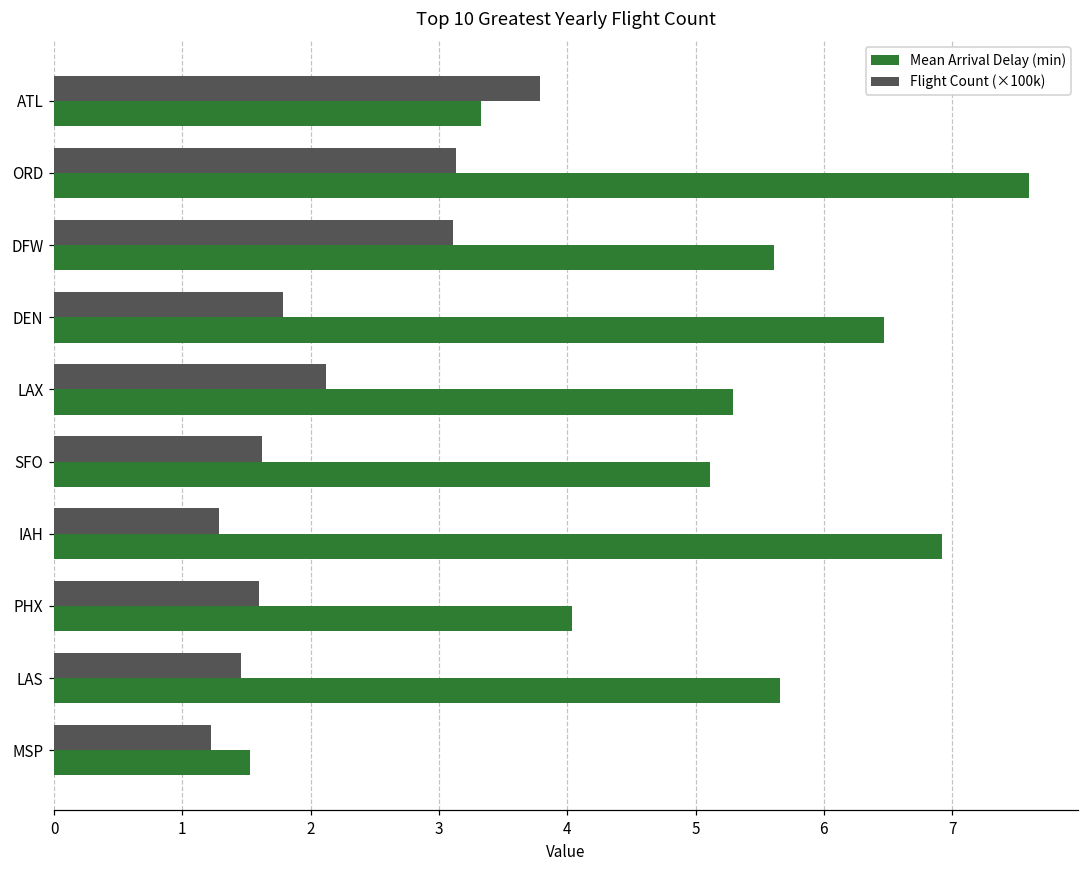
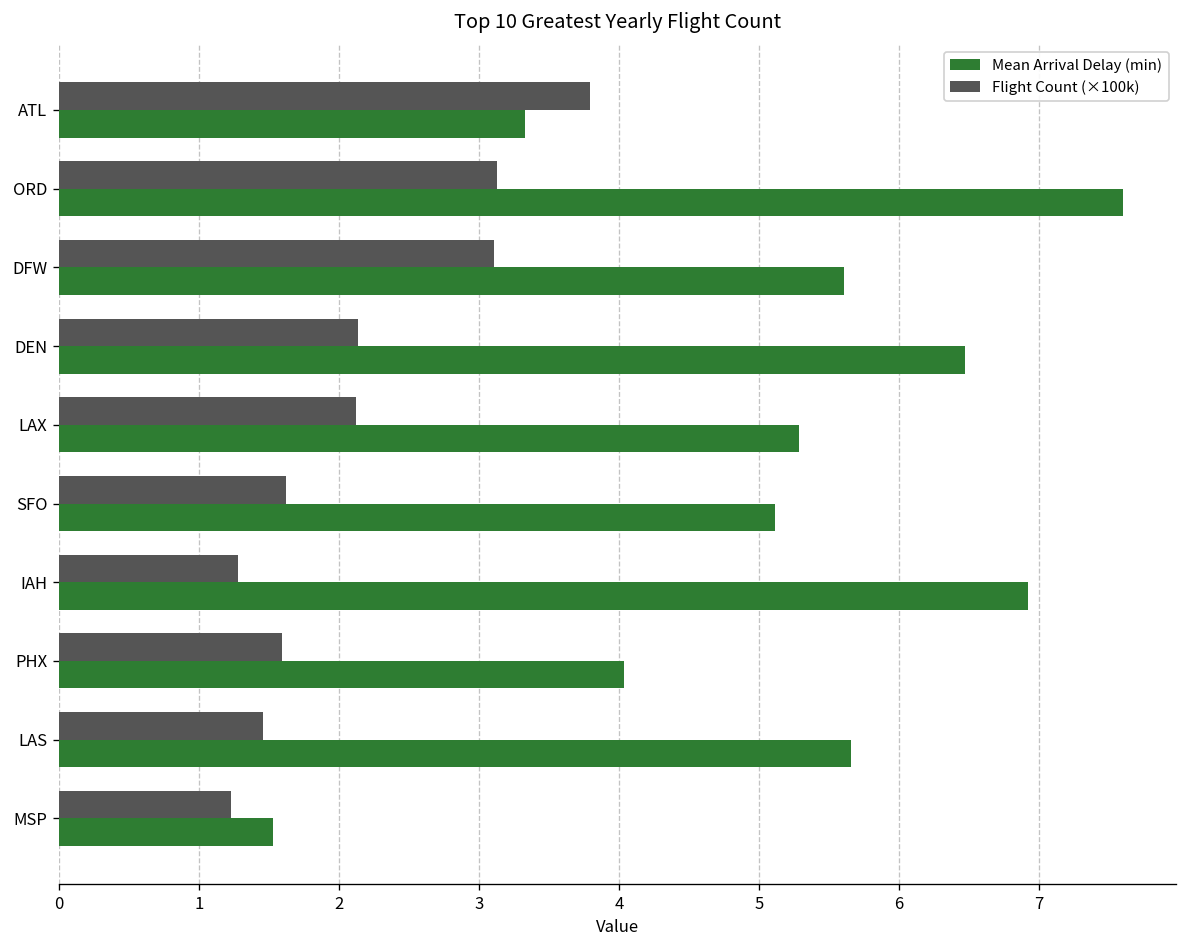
Flight Count (×100k), DEN: 1.79 -> 2.14
